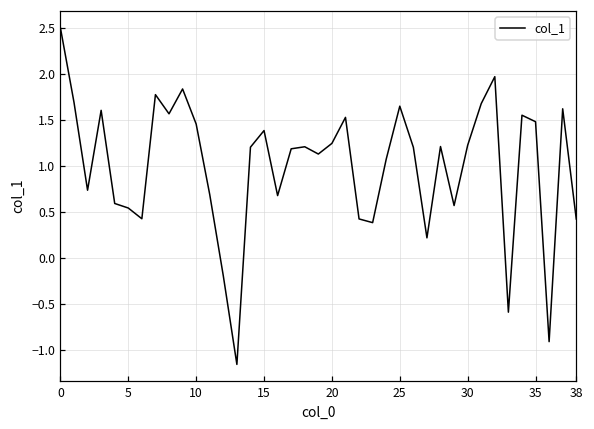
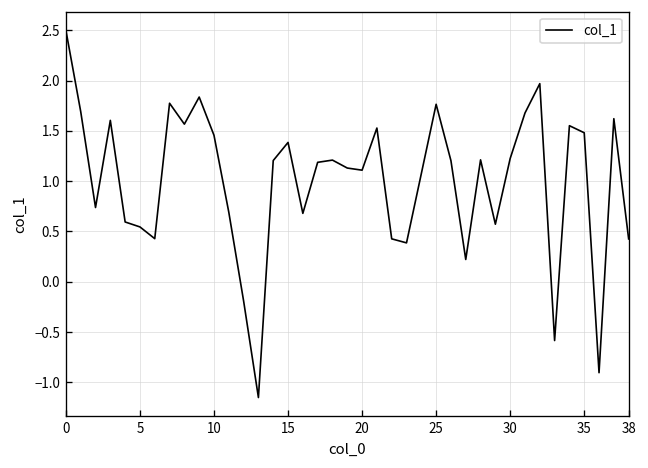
20: 1.2 -> 1.1
25: 1.6 -> 1.8
